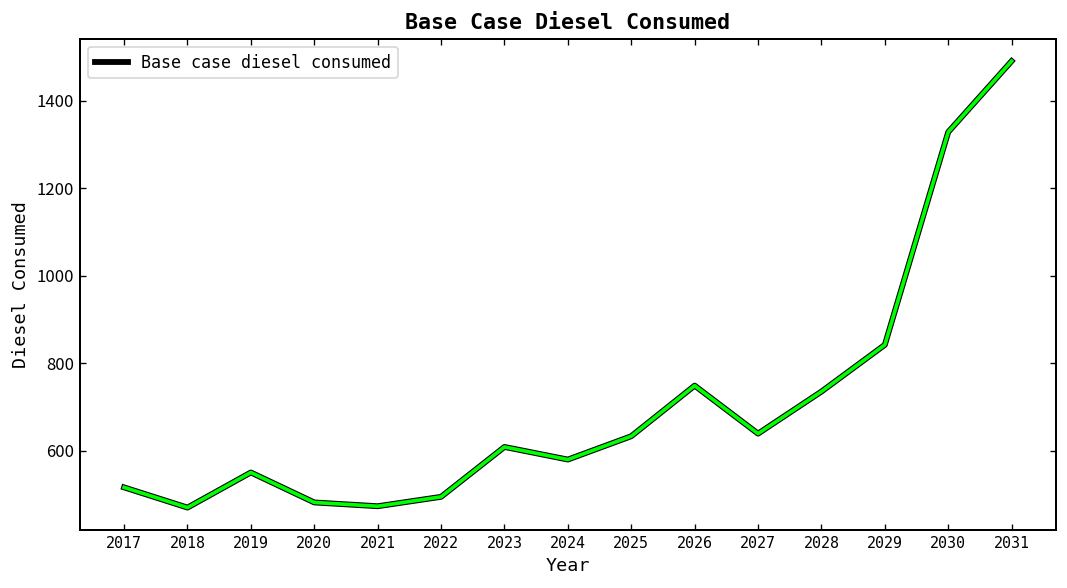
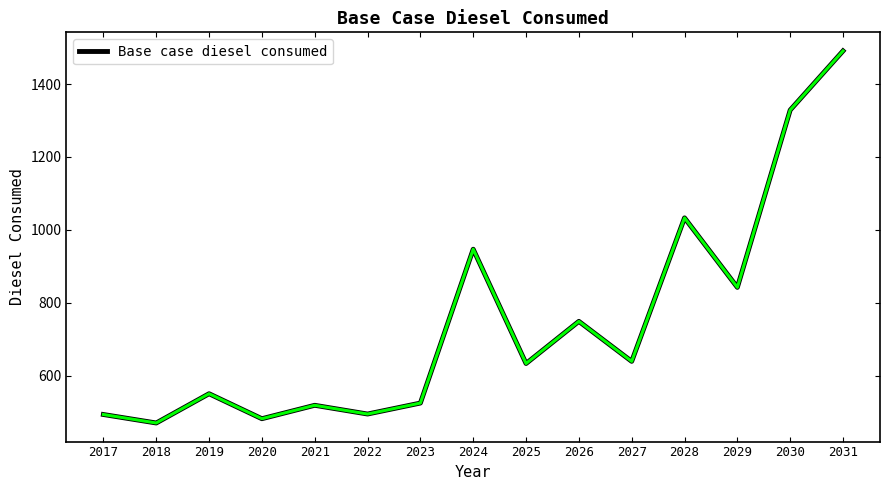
2017: 520 -> 490
2021: 470 -> 520
2023: 610 -> 530
2024: 580 -> 950
2028: 740 -> 1030
